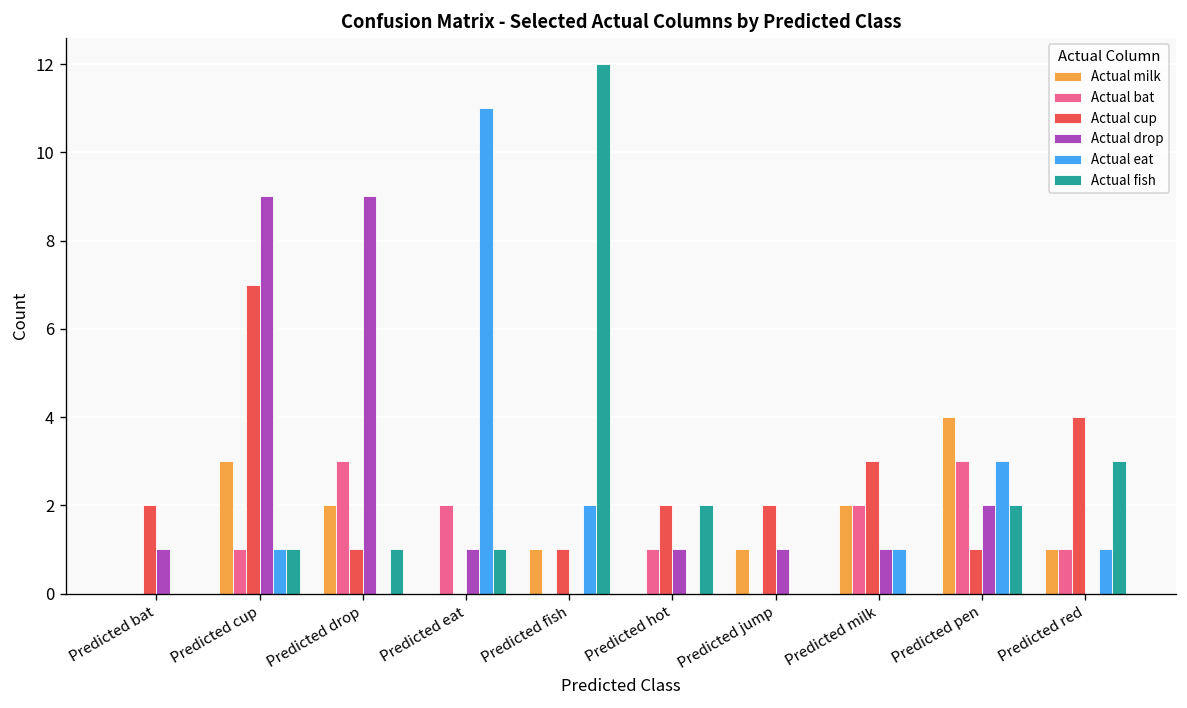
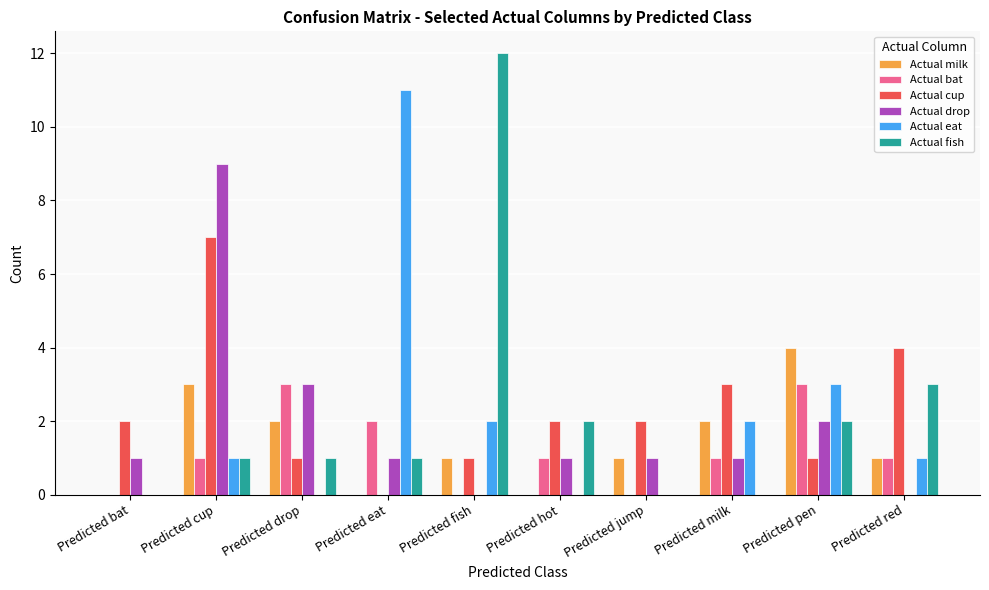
Actual drop, Predicted drop: 9 -> 3
Actual bat, Predicted milk: 2 -> 1
Actual eat, Predicted milk: 1 -> 2
